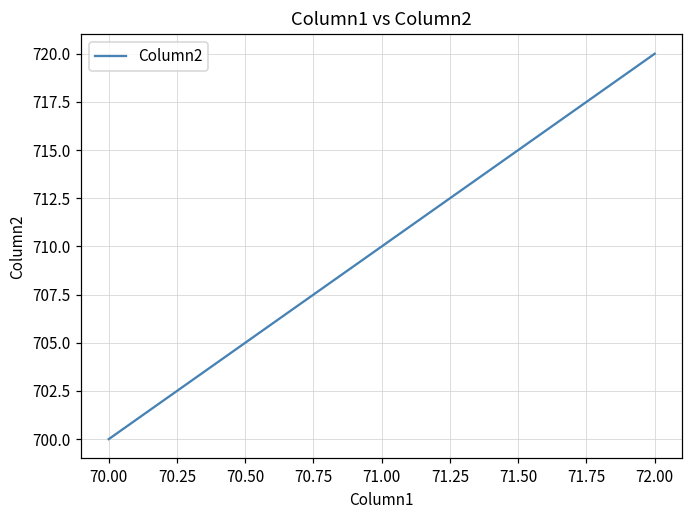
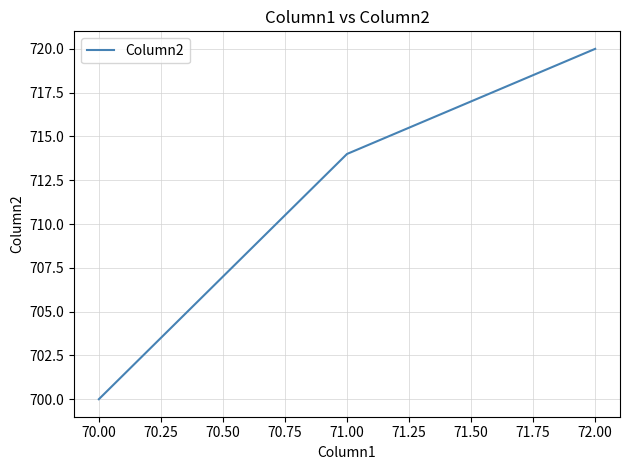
71.00: 710 -> 714
